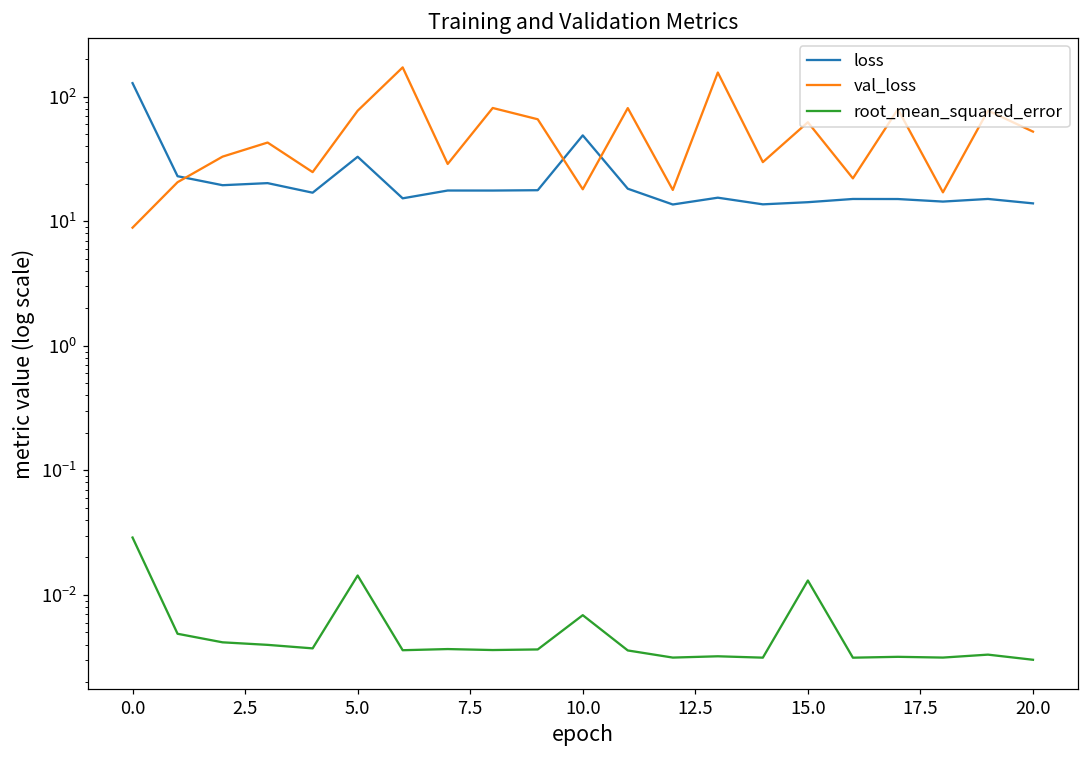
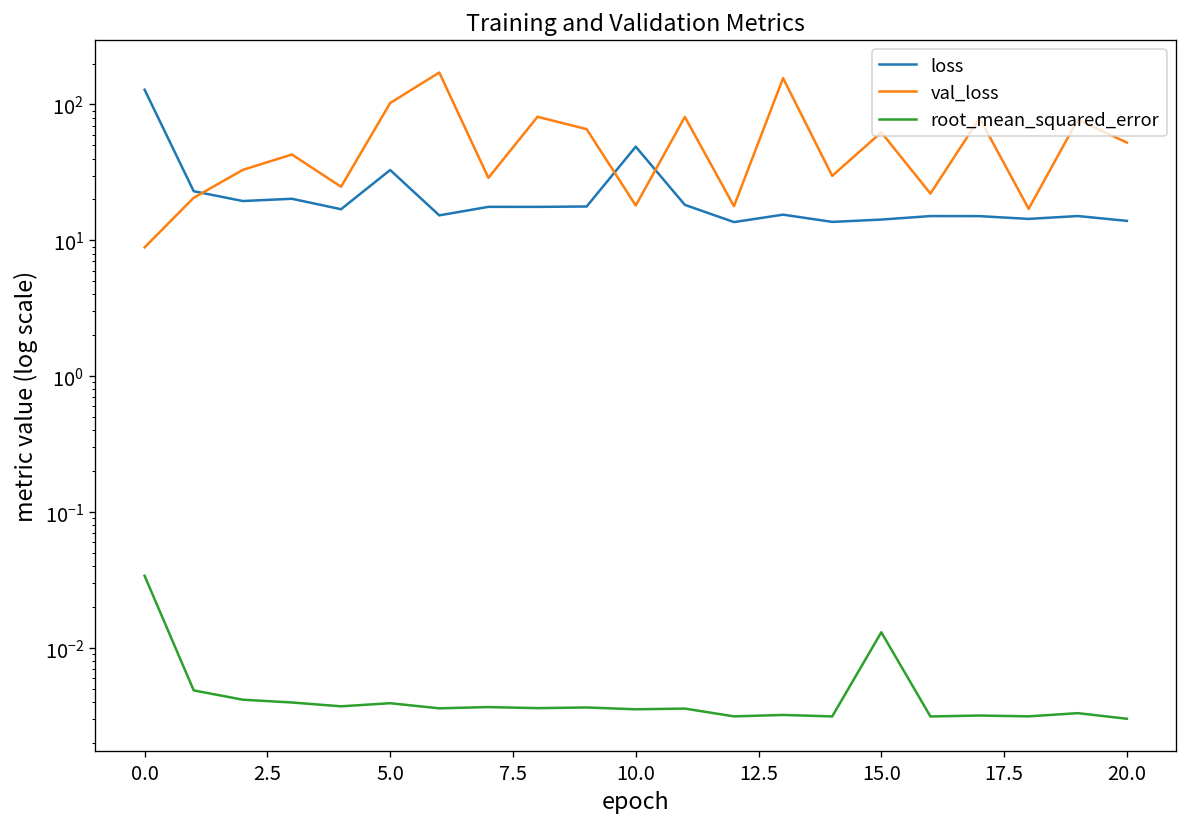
root_mean_squared_error, 0.0: 0.029 -> 0.034
val_loss, 5.0: 80 -> 100
root_mean_squared_error, 5.0: 0.014 -> 0.0039
root_mean_squared_error, 10.0: 0.007 -> 0.0035
